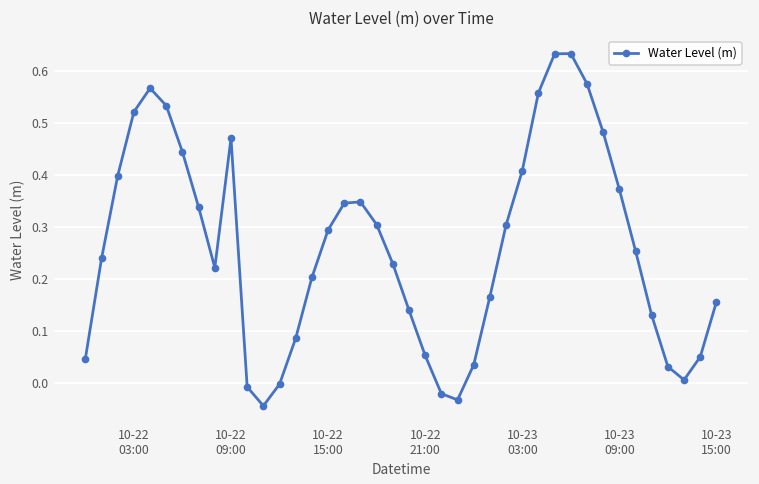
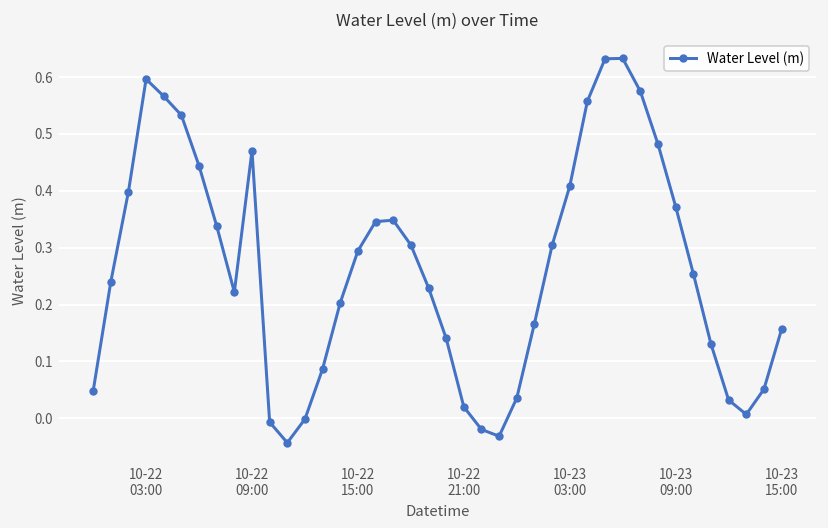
10-22 03:00: 0.52 -> 0.60
10-22 21:00: 0.05 -> 0.02
